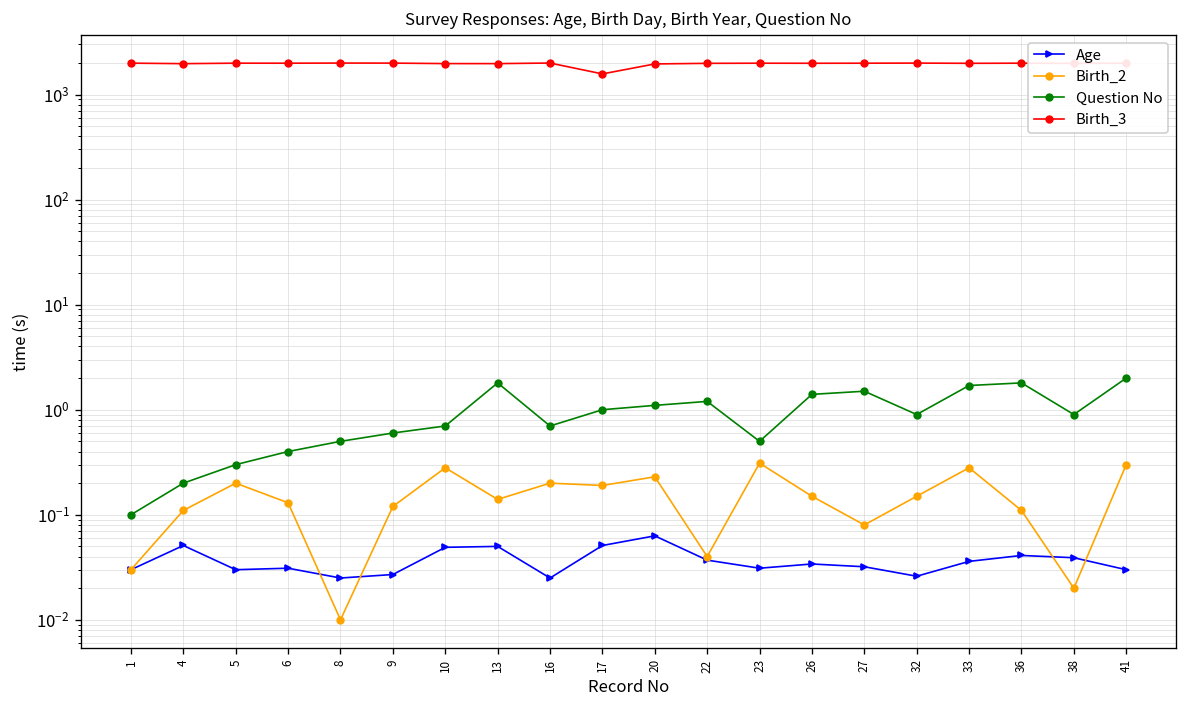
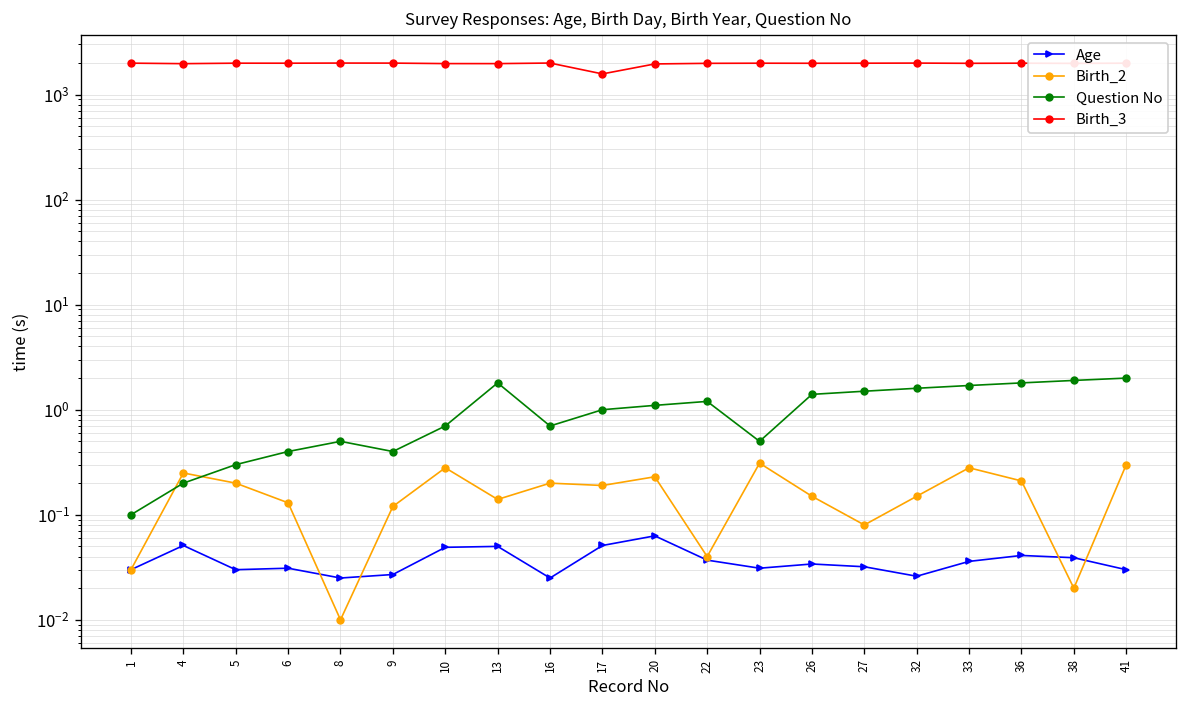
Birth_2, 4: 0.11 -> 0.25
Question No, 9: 0.6 -> 0.4
Question No, 32: 0.9 -> 1.6
Birth_2, 36: 0.11 -> 0.21
Question No, 38: 0.9 -> 1.9
